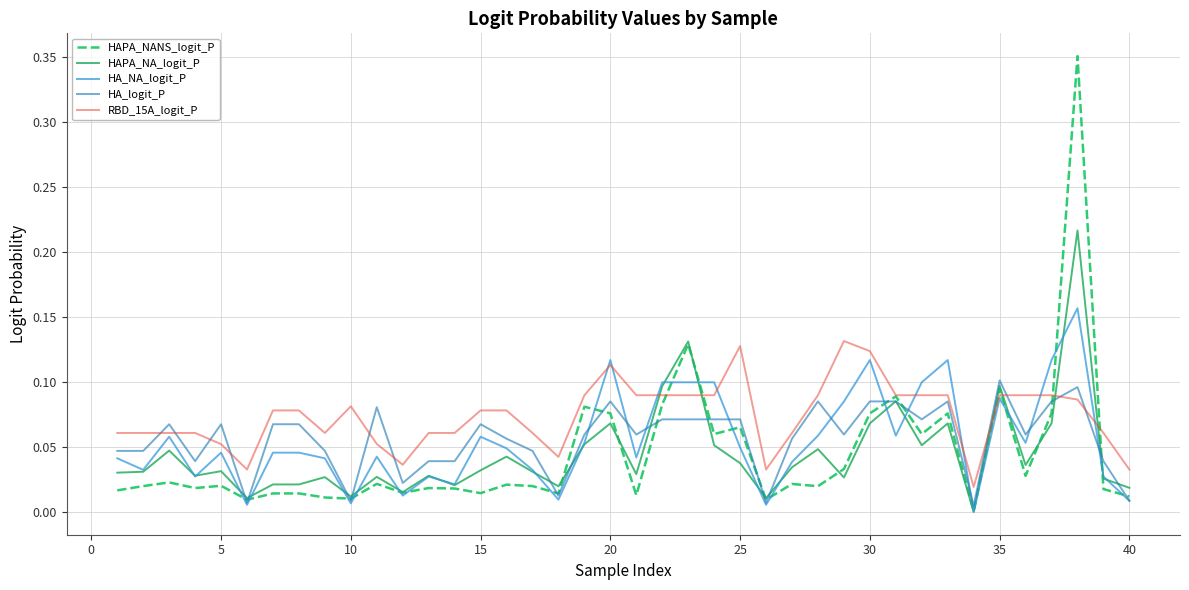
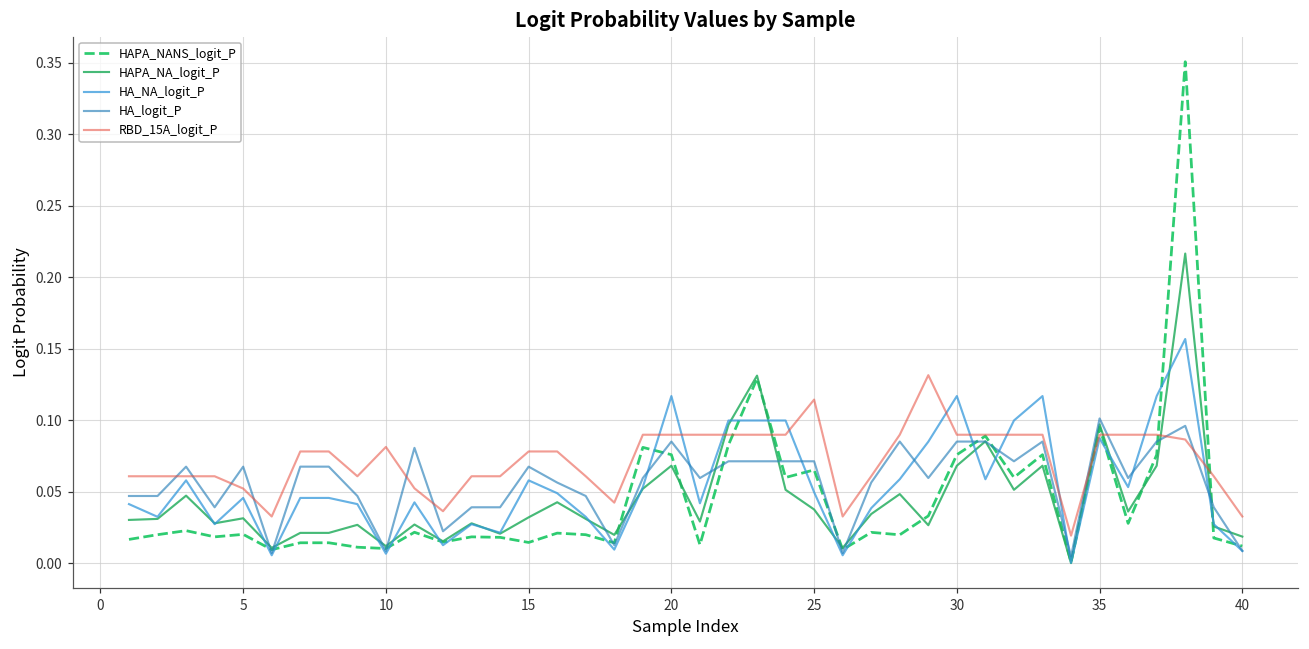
RBD_15A_logit_P, 20: 0.113 -> 0.090
RBD_15A_logit_P, 25: 0.128 -> 0.115
RBD_15A_logit_P, 30: 0.124 -> 0.090
